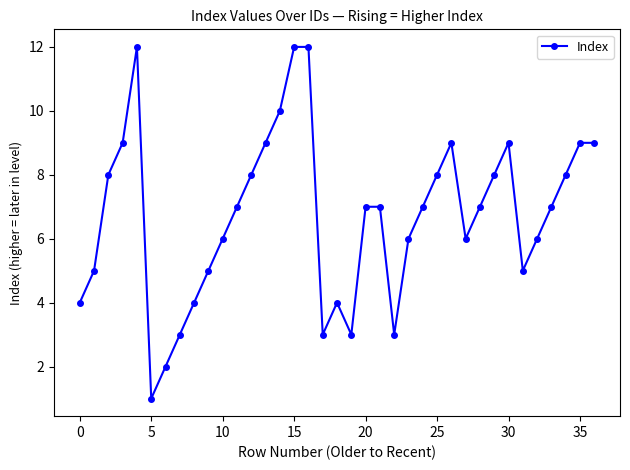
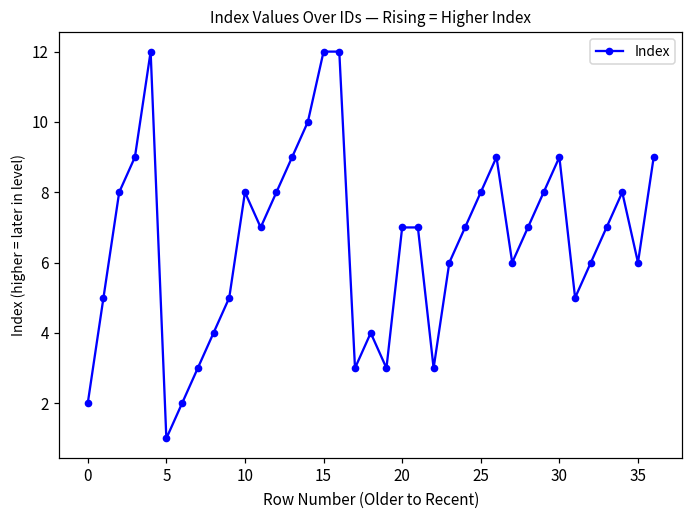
0: 4 -> 2
10: 6 -> 8
35: 9 -> 6
